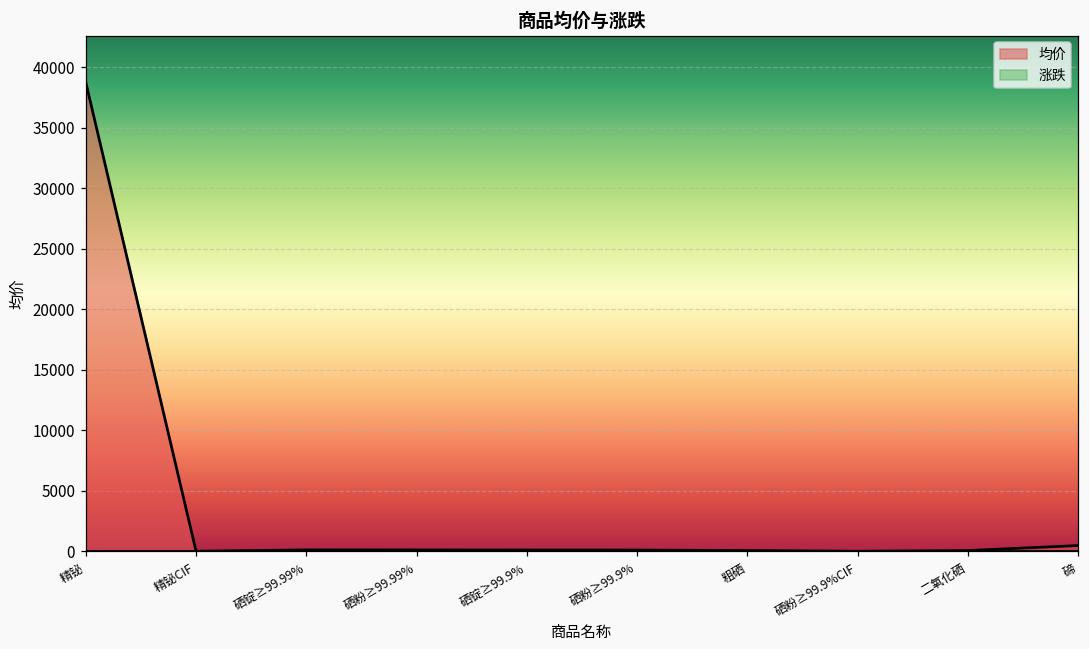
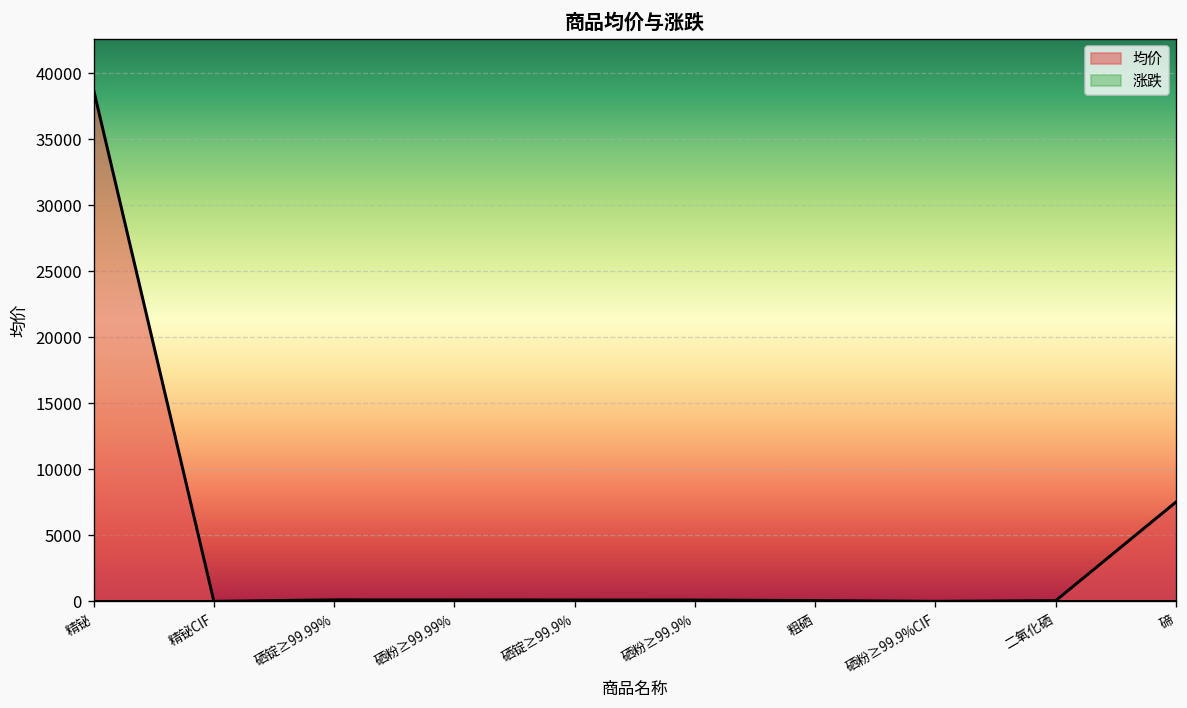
均价, 碲: 500 -> 7500
